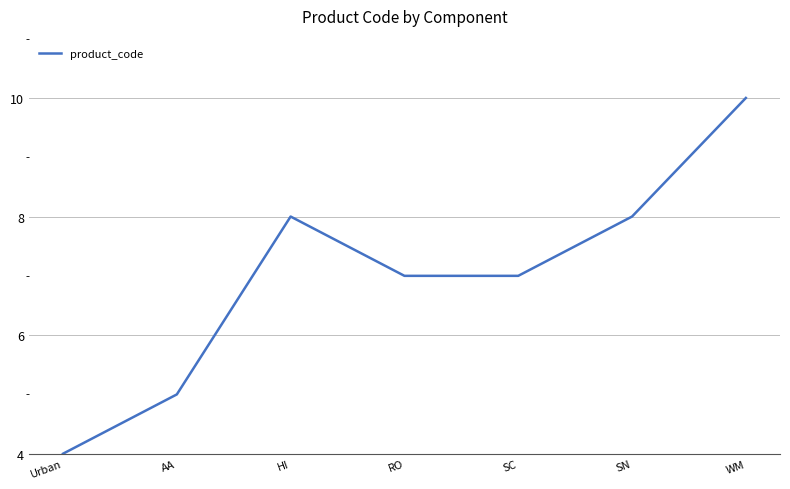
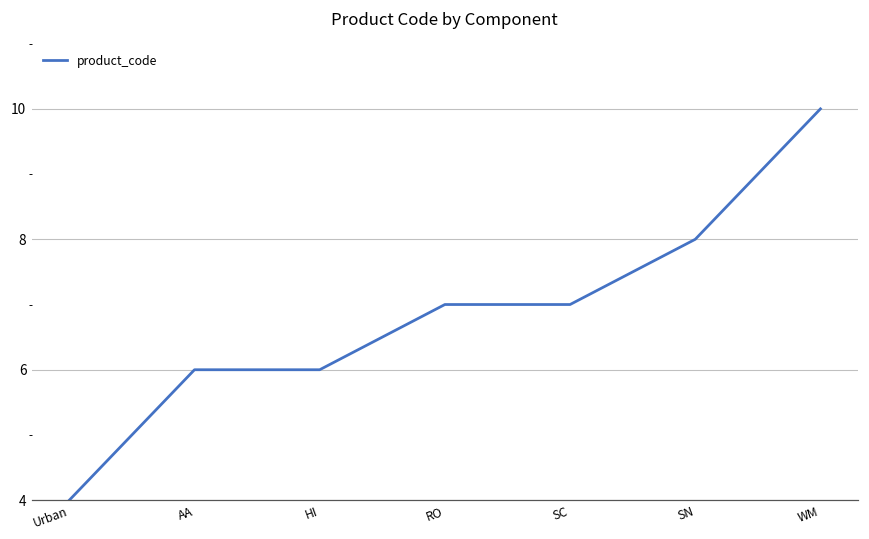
AA: 5.0 -> 6.0
HI: 8.0 -> 6.0
